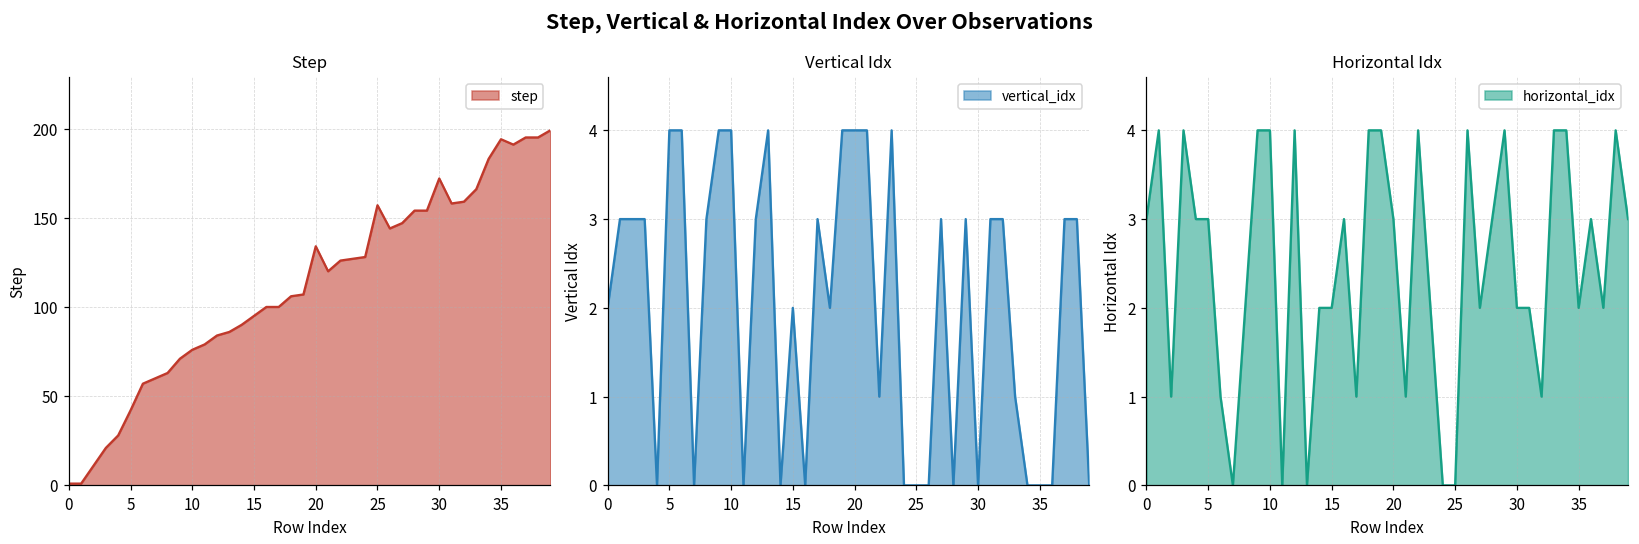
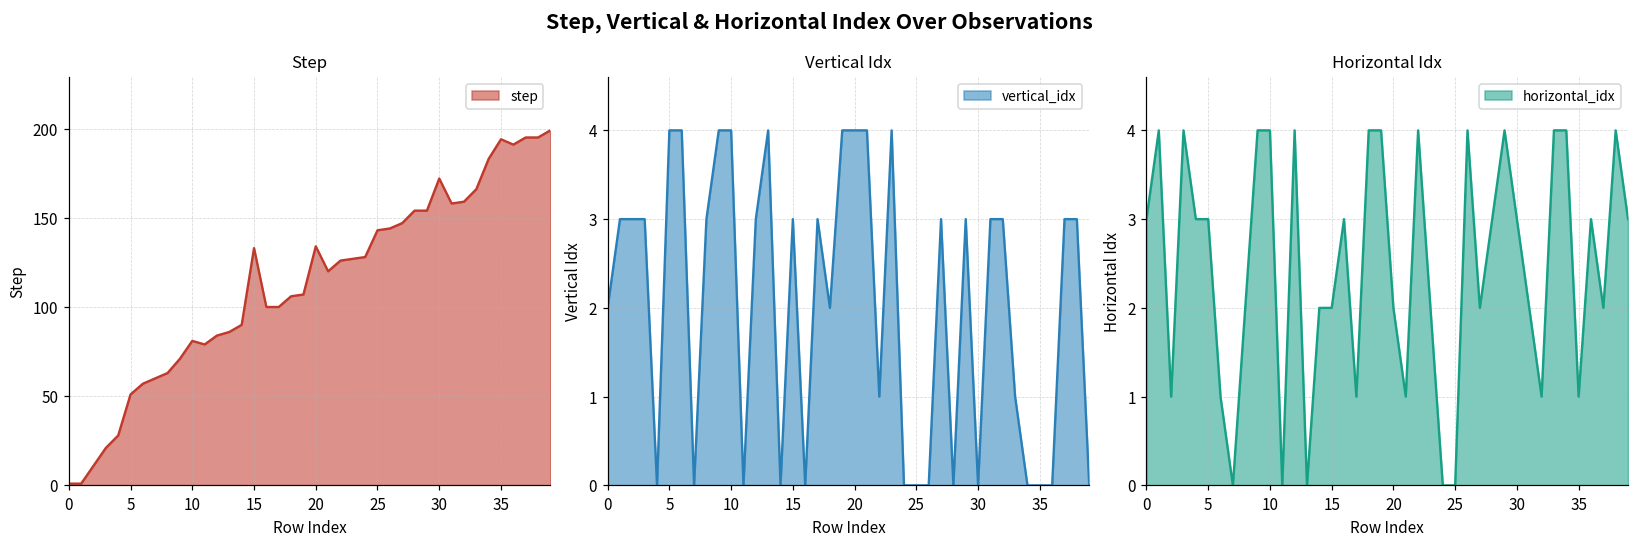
Step, 5: 42 -> 51
Step, 10: 76 -> 81
Step, 15: 95 -> 133
Step, 25: 157 -> 143
Vertical Idx, 15: 2 -> 3
Horizontal Idx, 20: 3 -> 2
Horizontal Idx, 30: 2 -> 3
Horizontal Idx, 35: 2 -> 1
